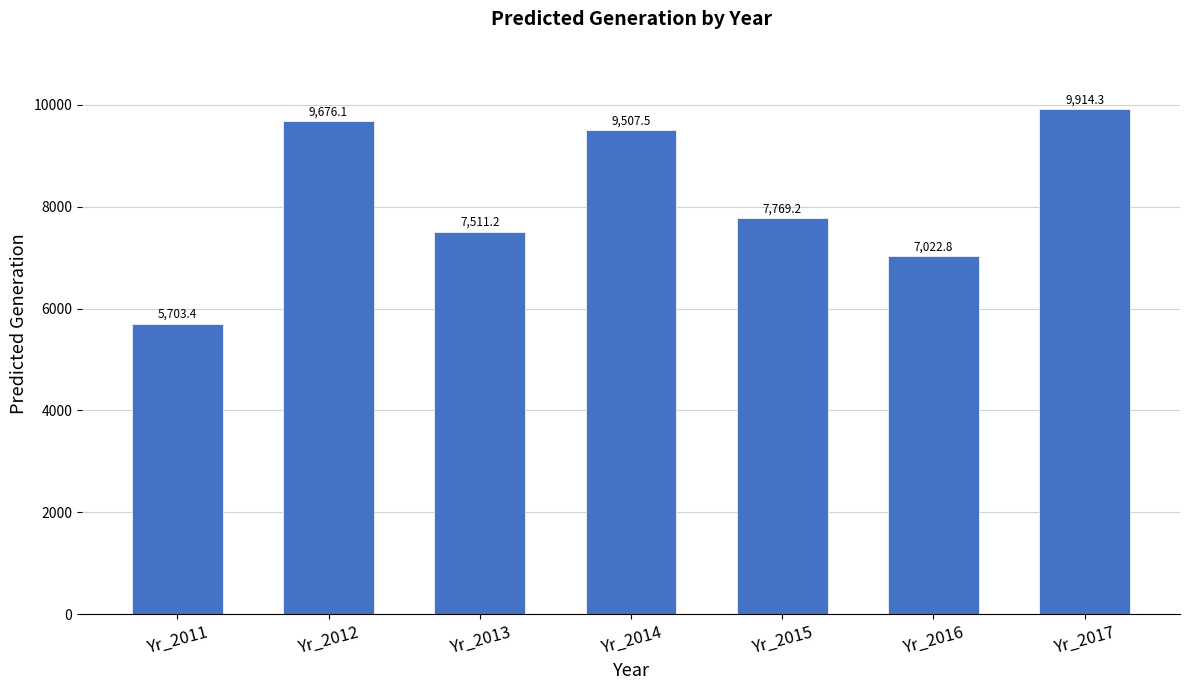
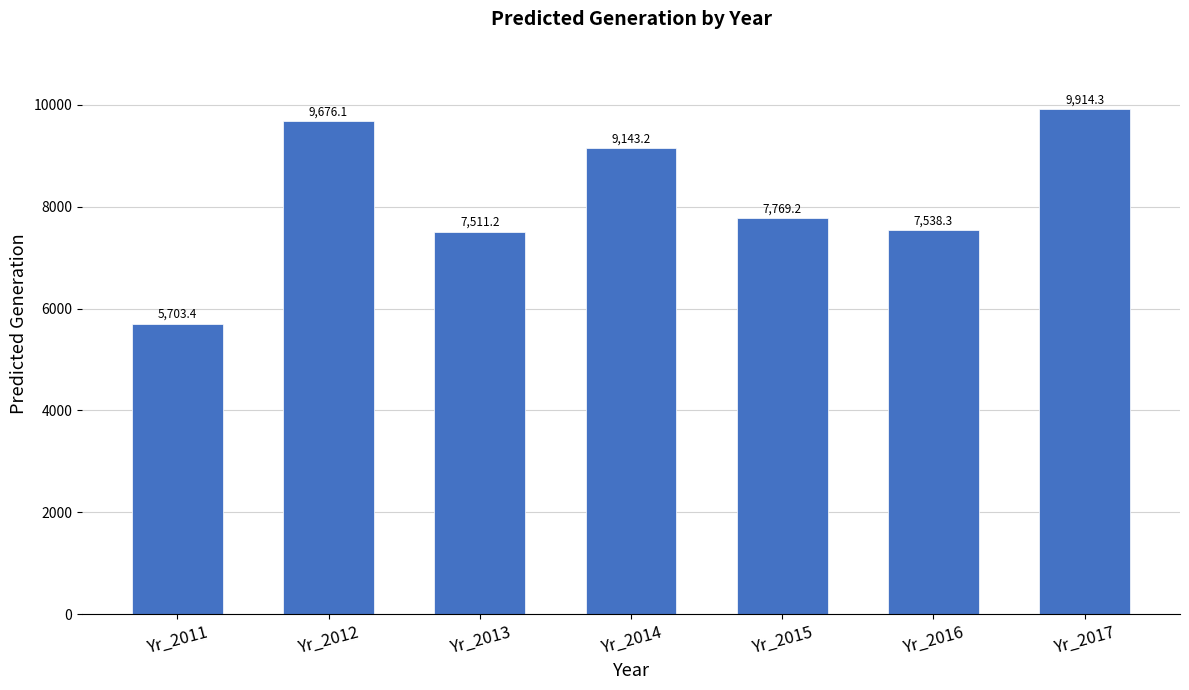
Yr_2014: 9,507.5 -> 9,143.2
Yr_2016: 7,022.8 -> 7,538.3
